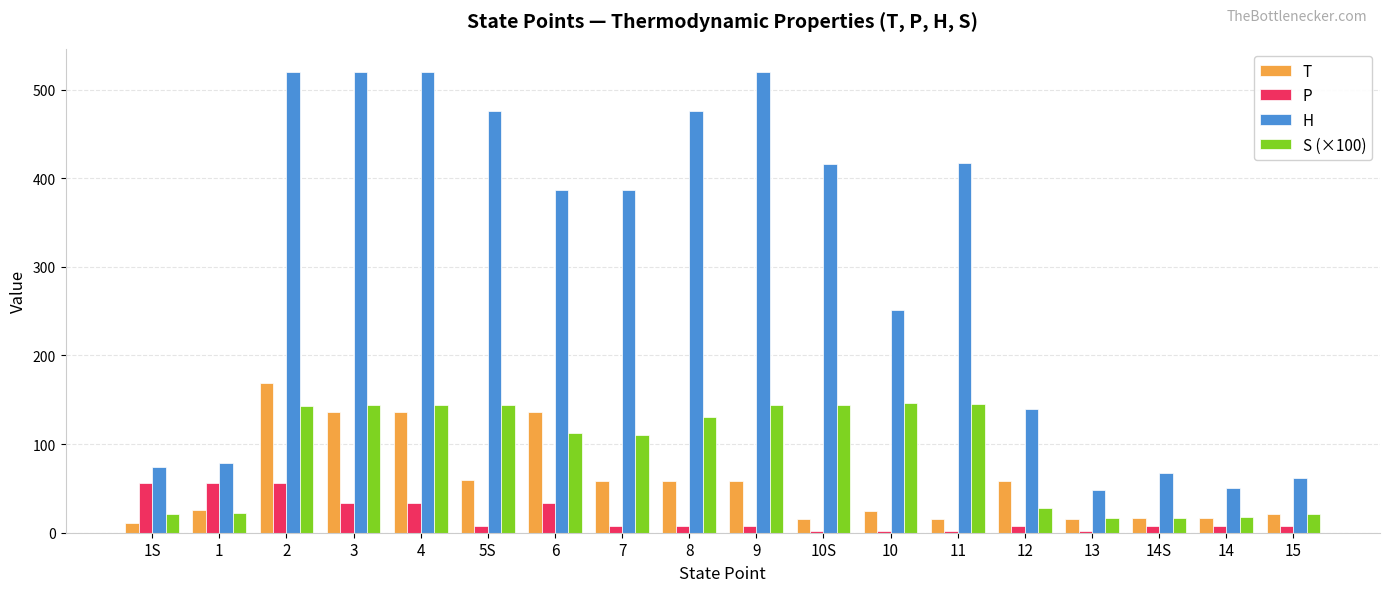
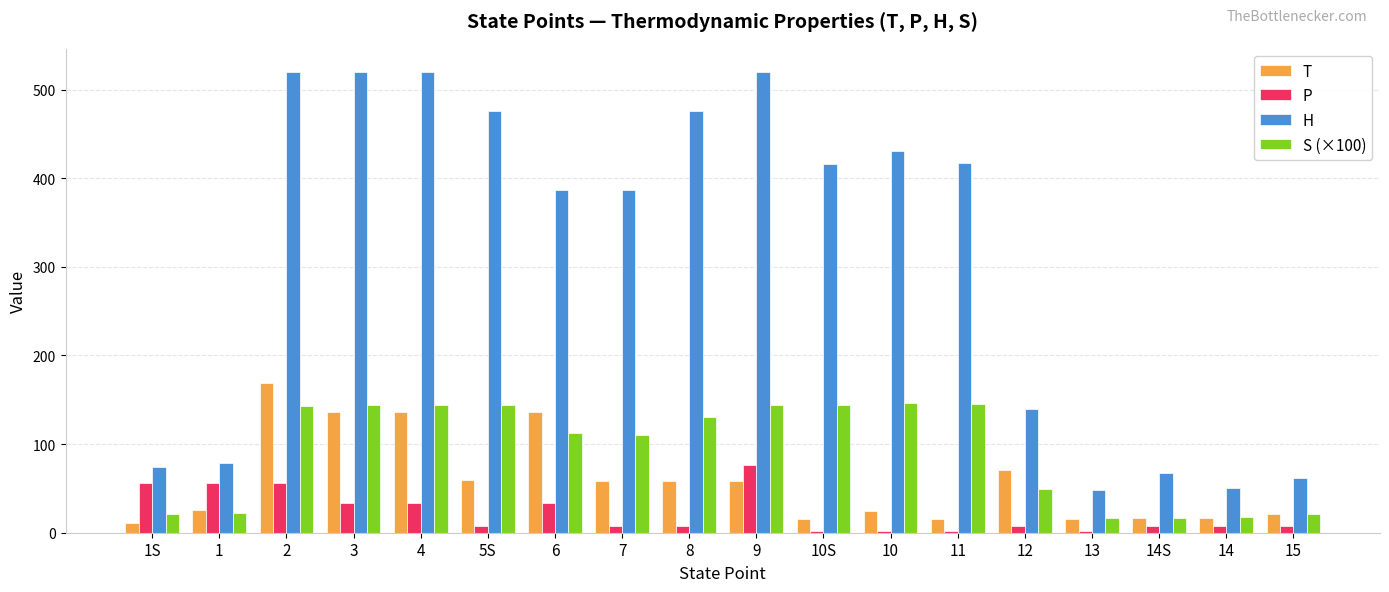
P, 9: 10 -> 80
H, 10: 250 -> 430
T, 12: 60 -> 70
S (×100), 12: 30 -> 50
